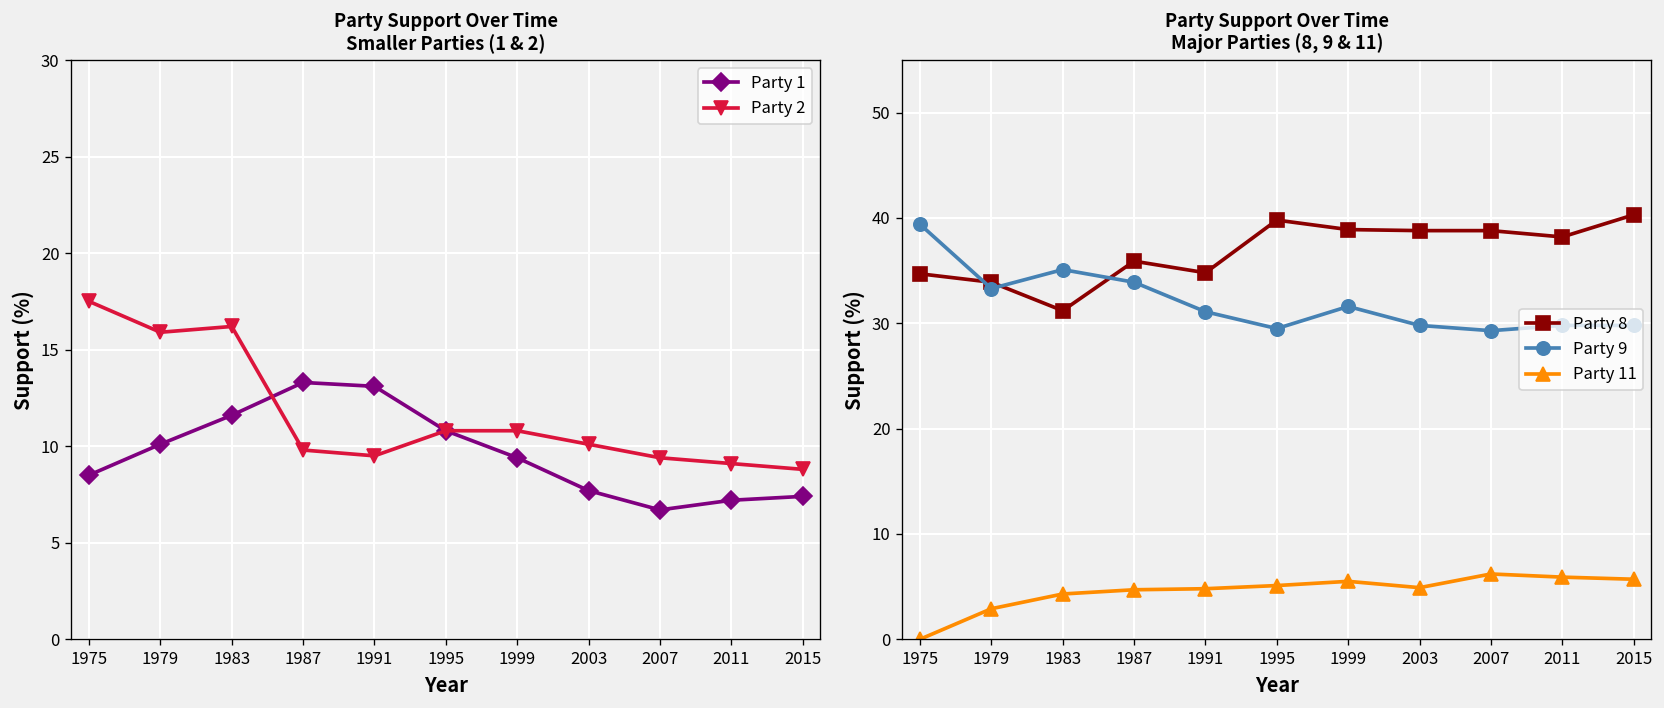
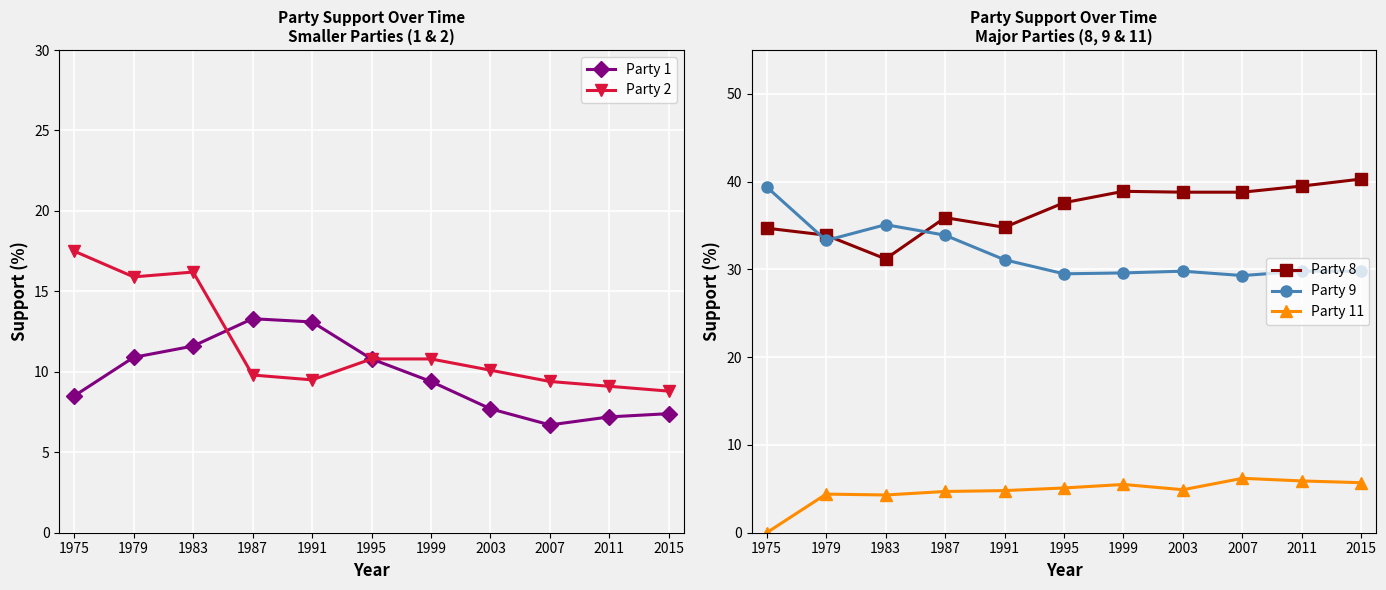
Party Support Over Time Smaller Parties (1 & 2), Party 1, 1979: 10.1 -> 10.9
Party Support Over Time Major Parties (8, 9 & 11), Party 11, 1979: 3 -> 4
Party Support Over Time Major Parties (8, 9 & 11), Party 8, 1995: 40 -> 38
Party Support Over Time Major Parties (8, 9 & 11), Party 9, 1999: 32 -> 30
Party Support Over Time Major Parties (8, 9 & 11), Party 8, 2011: 38 -> 40
